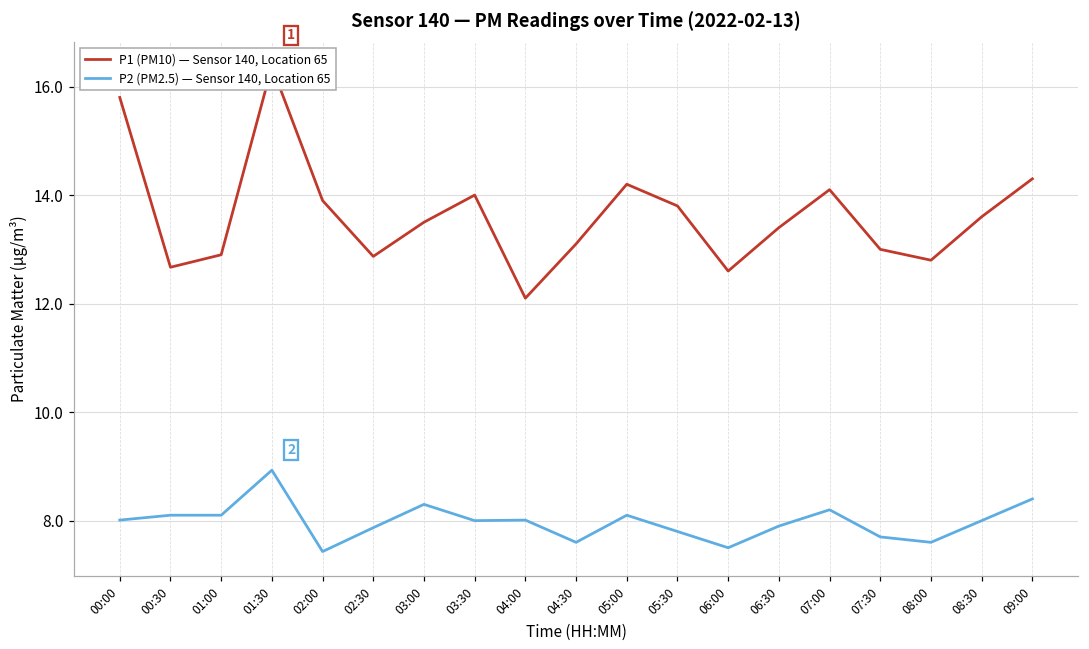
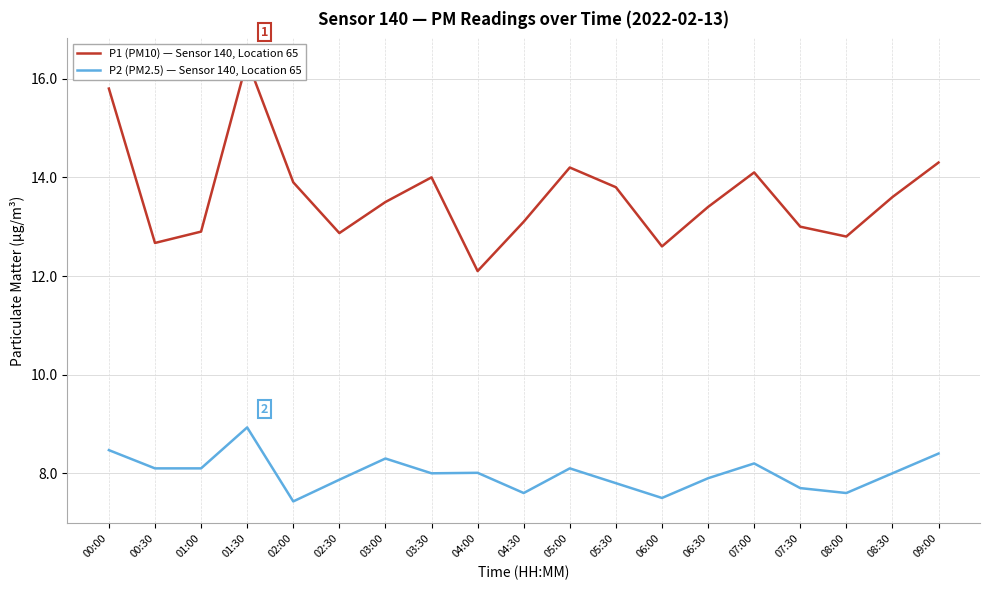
P2 (PM2.5) — Sensor 140, Location 65, 00:00: 8.0 -> 8.5
